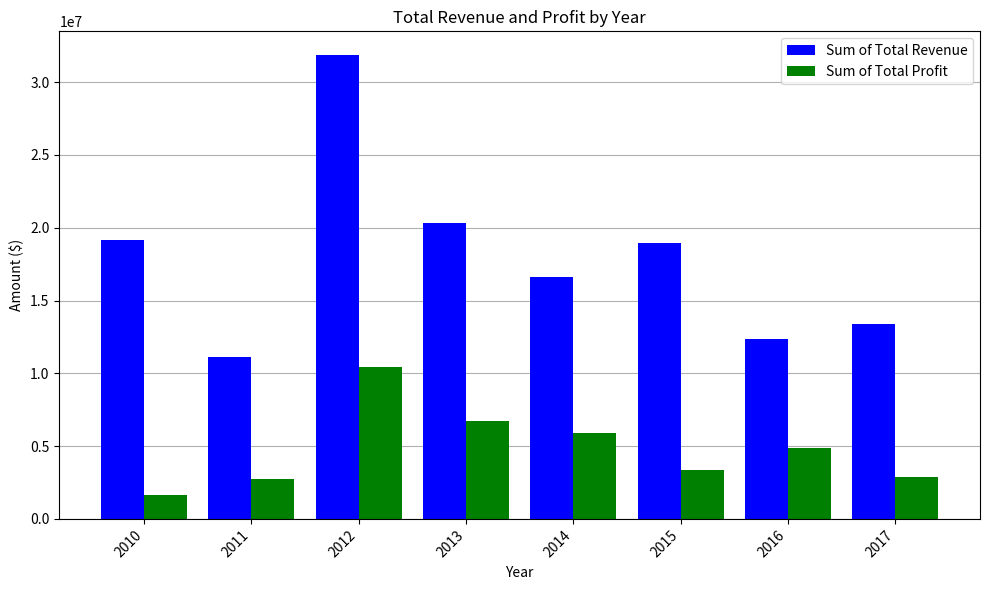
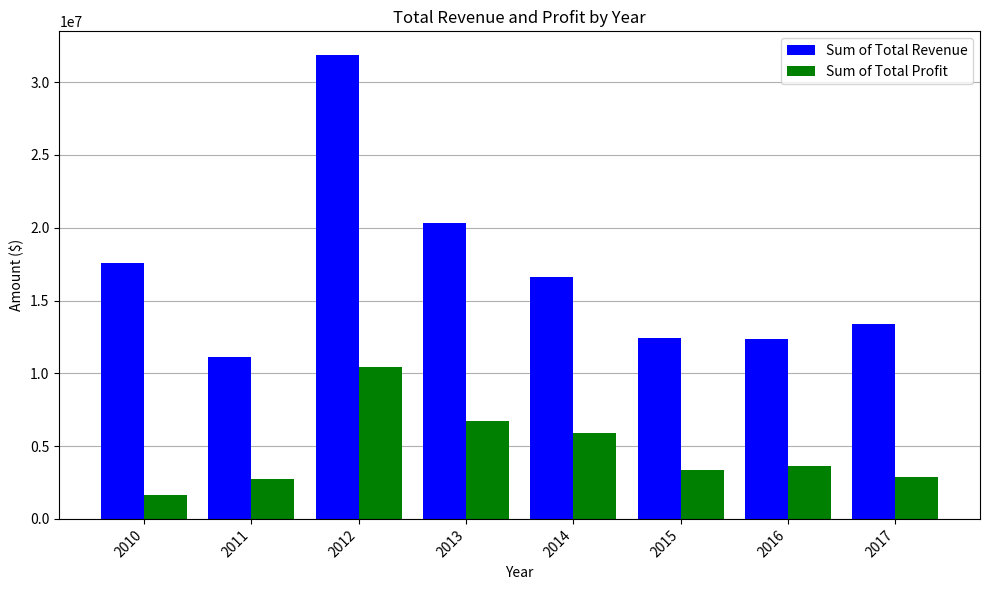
Sum of Total Revenue, 2010: 19200000 -> 17600000
Sum of Total Revenue, 2015: 19000000 -> 12400000
Sum of Total Profit, 2016: 4900000 -> 3700000
